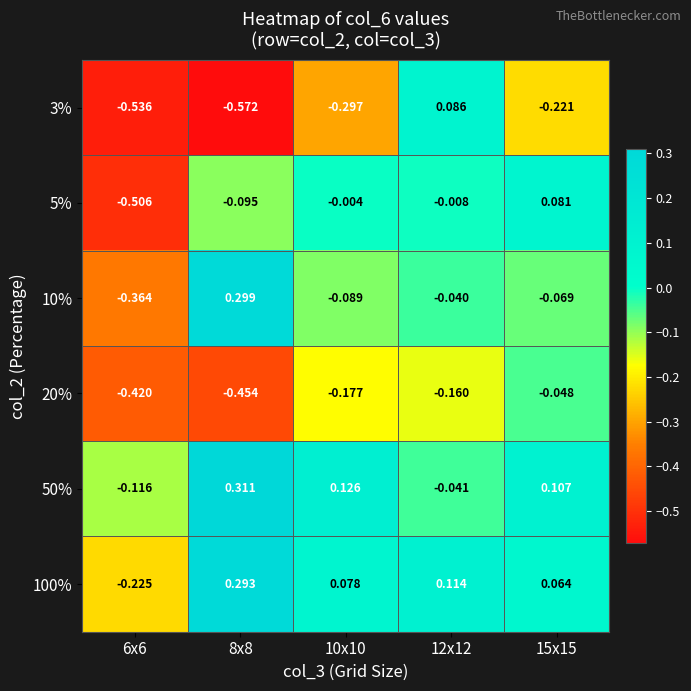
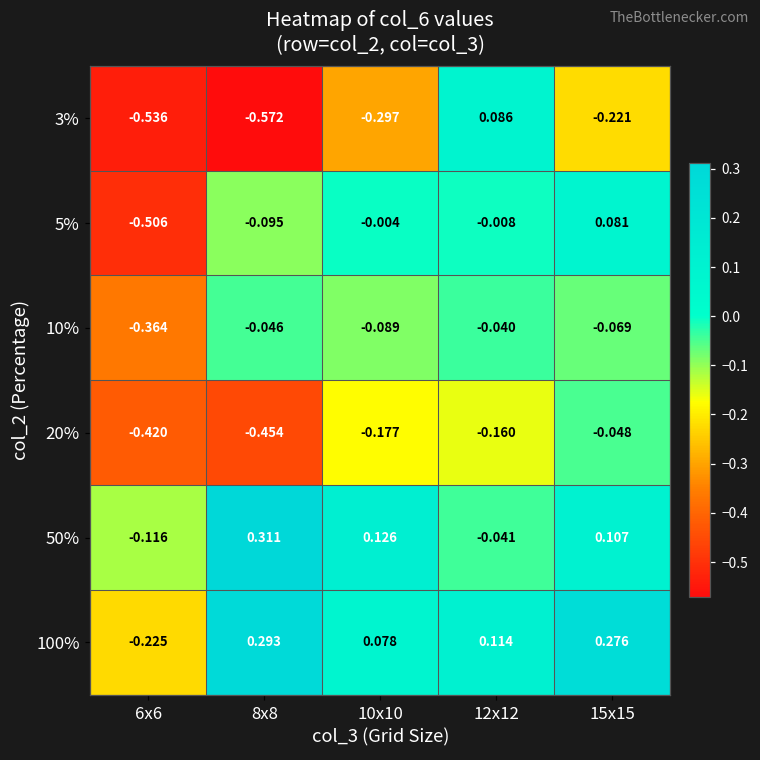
10%, 8x8: 0.299 -> -0.046
100%, 15x15: 0.064 -> 0.276
